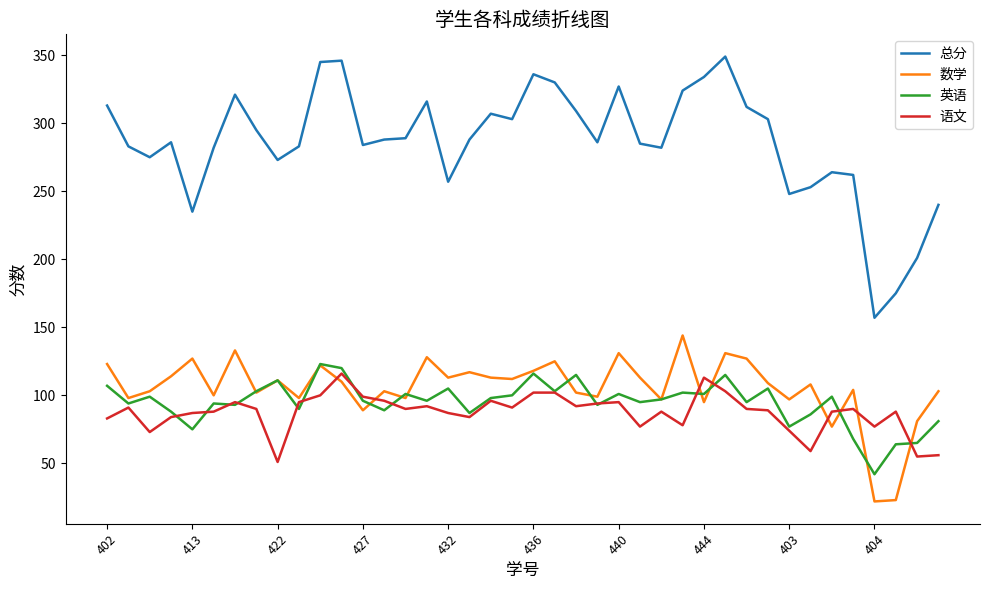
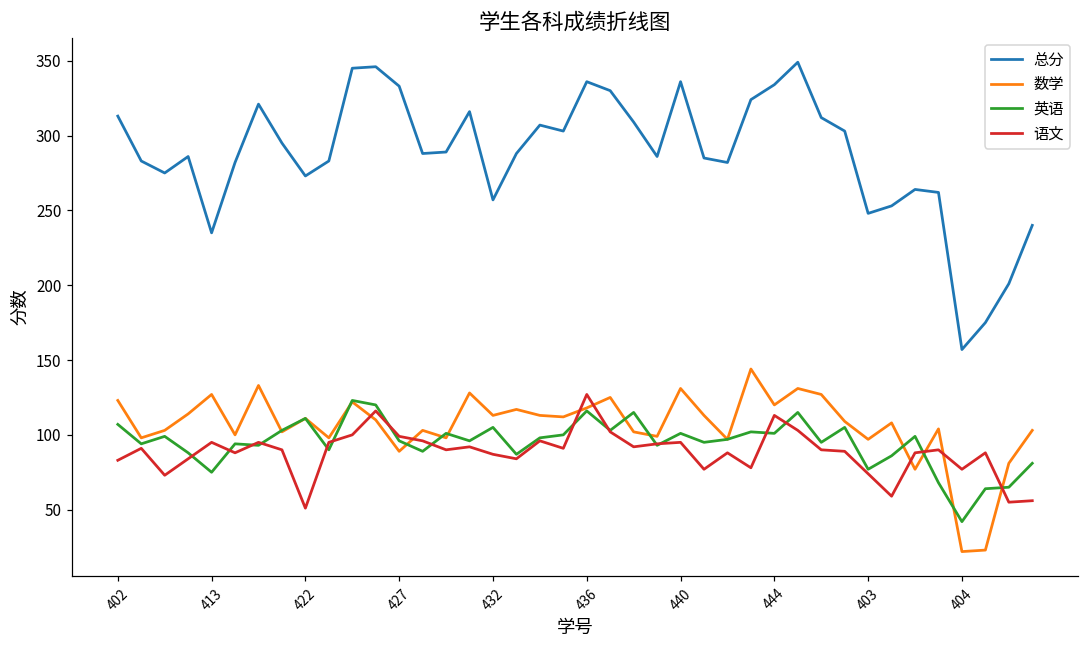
语文, 413: 87 -> 95
总分, 427: 284 -> 333
语文, 436: 102 -> 127
总分, 440: 327 -> 336
数学, 444: 95 -> 120
